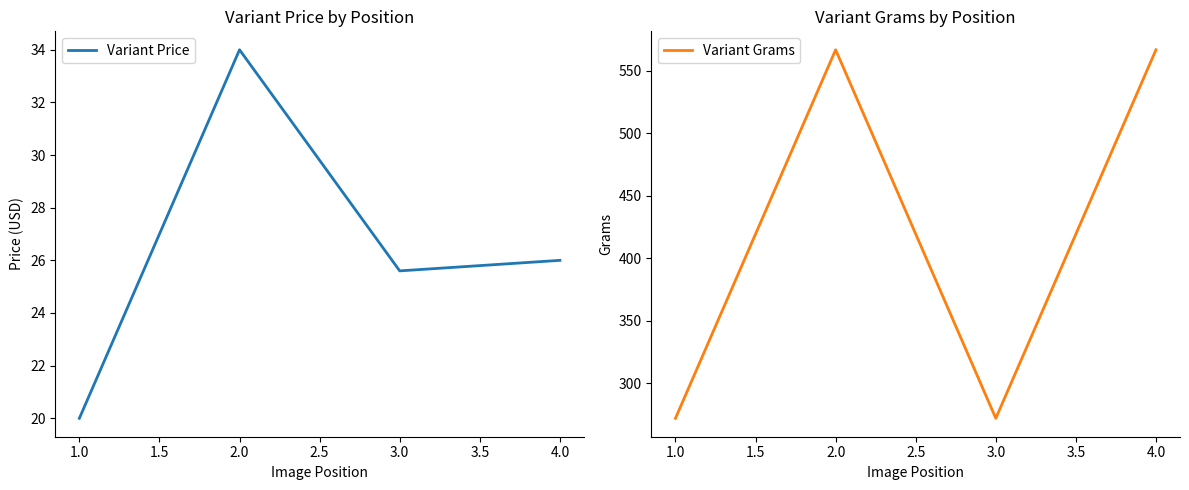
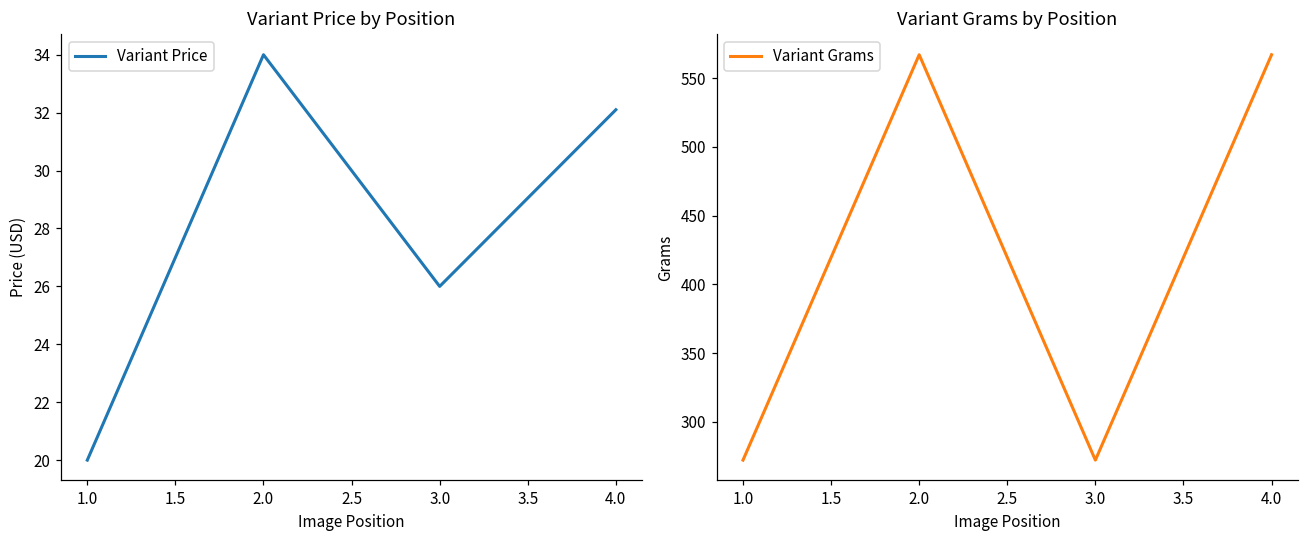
Variant Price by Position, 3.0: 25.6 -> 26.0
Variant Price by Position, 4.0: 26.0 -> 32.1
